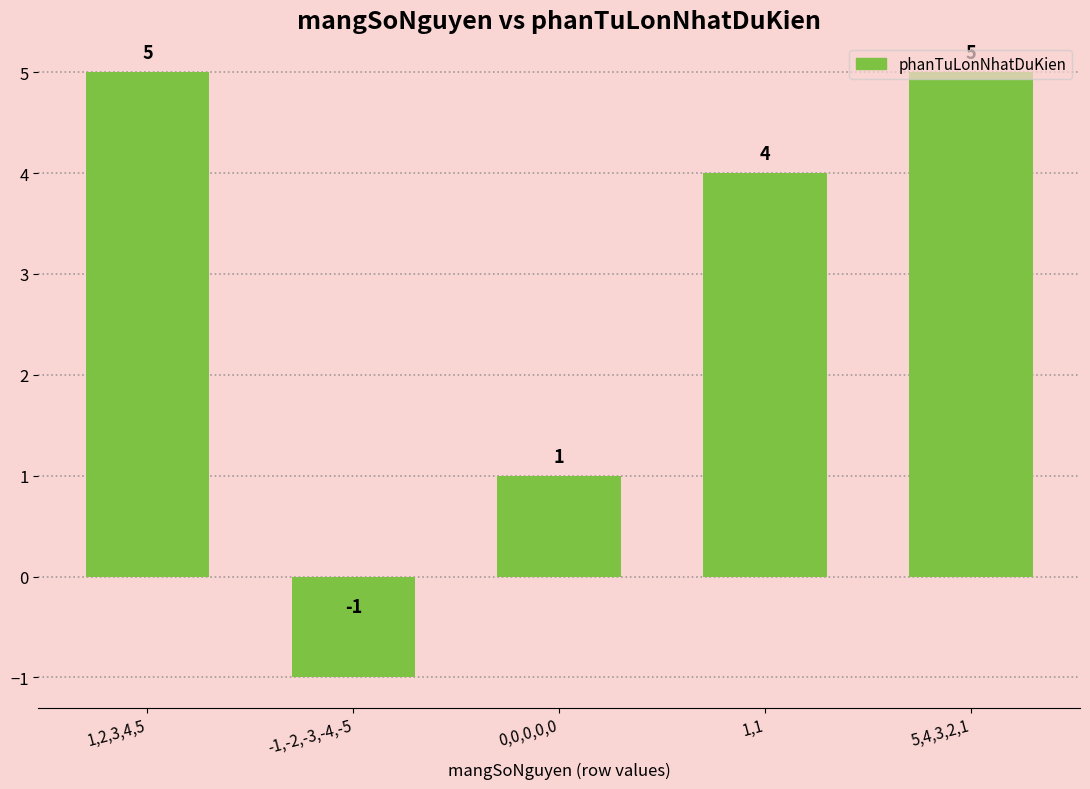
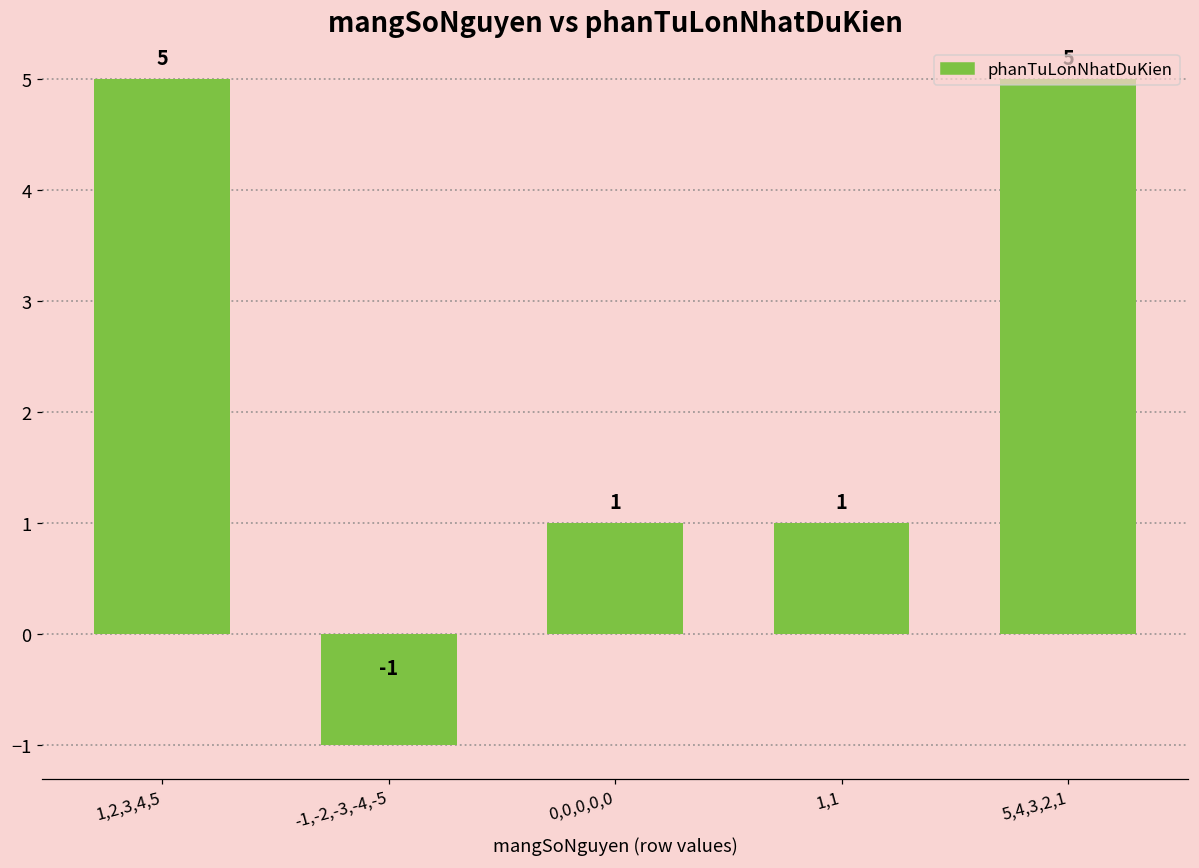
1,1: 4 -> 1
